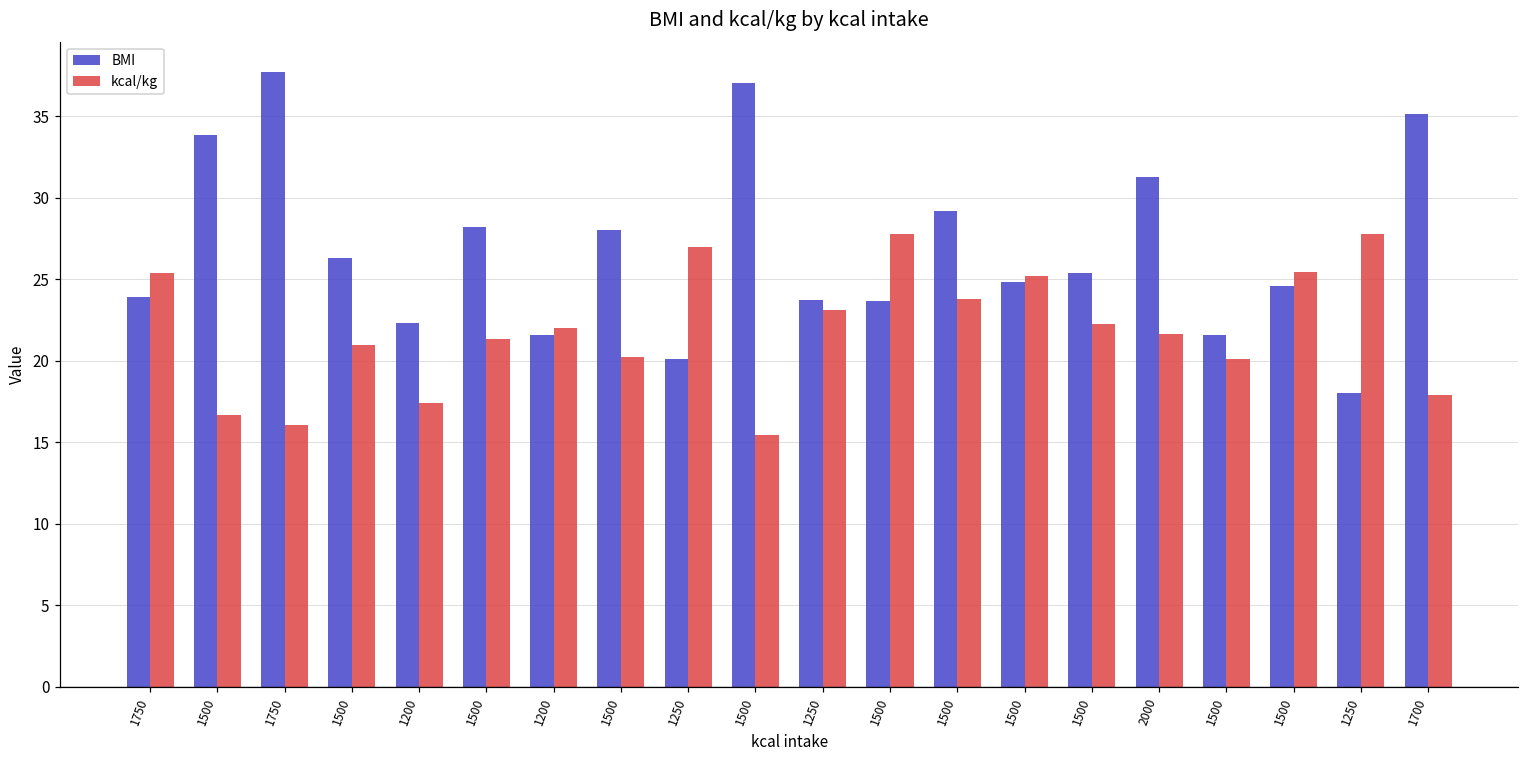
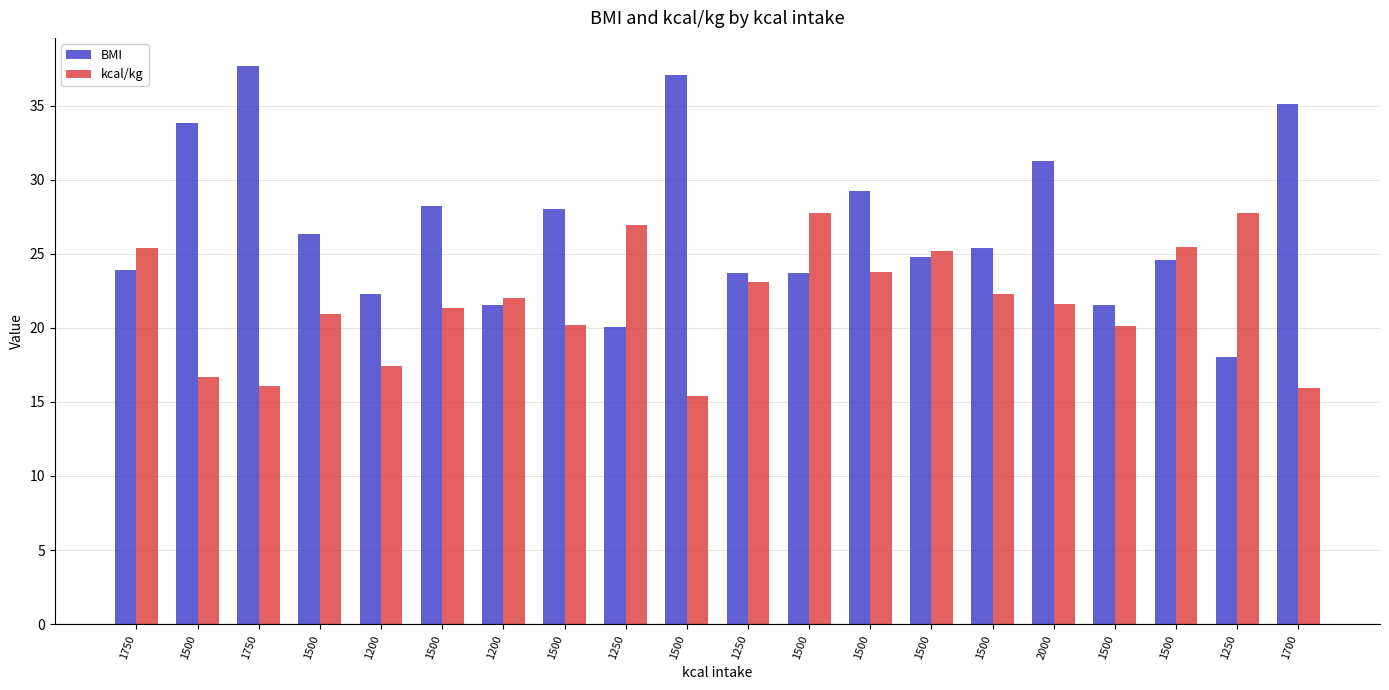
kcal/kg, 1700: 17.9 -> 15.9
